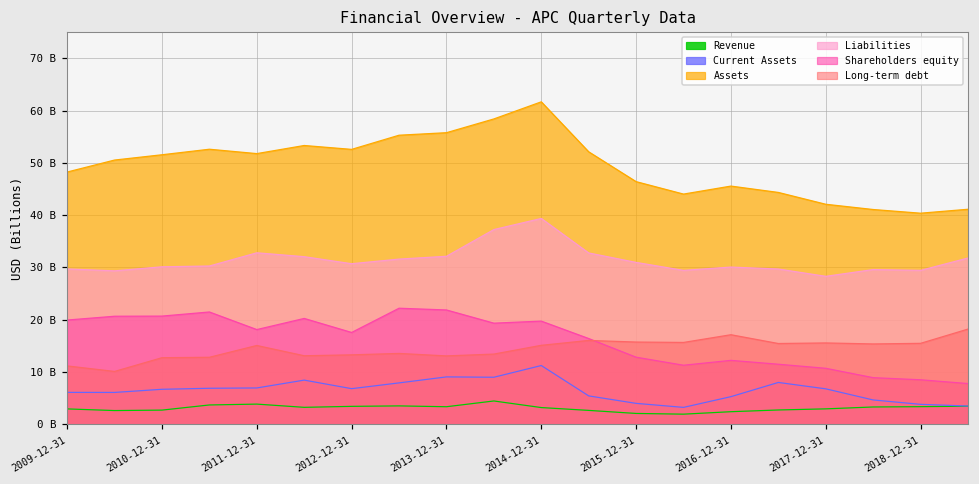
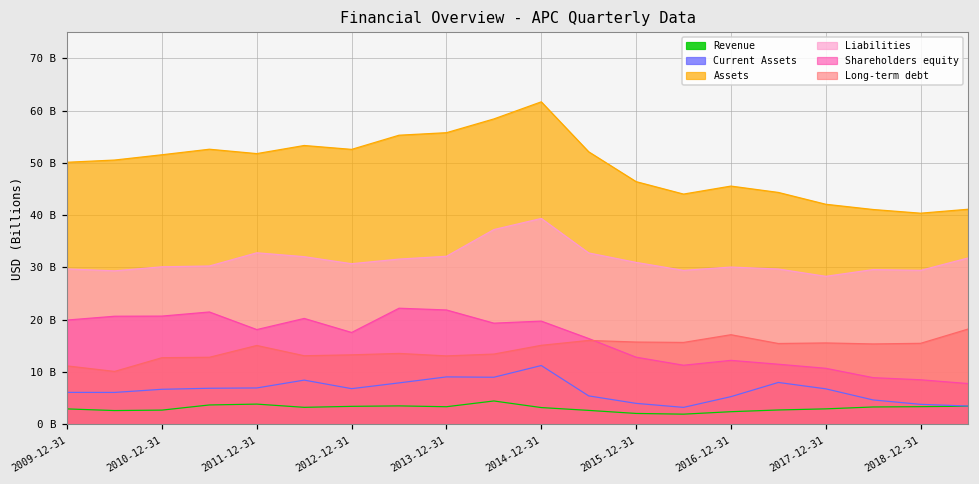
Assets, 2009-12-31: 48000000000 -> 50000000000
